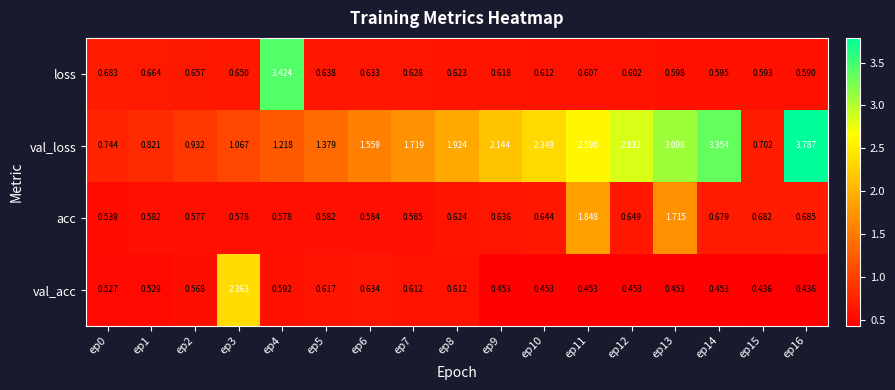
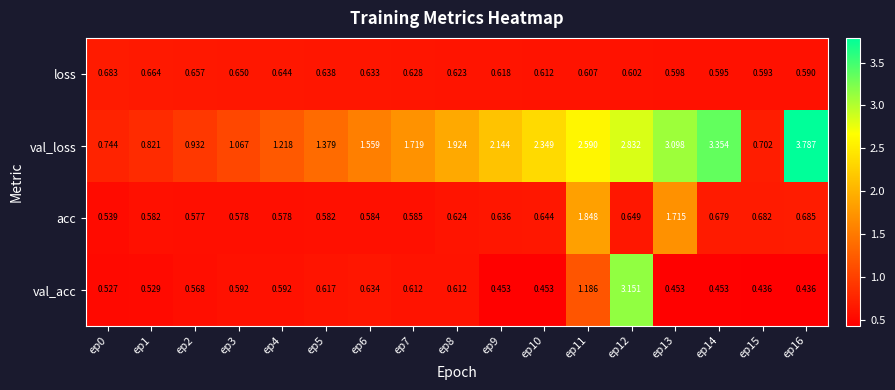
loss, ep4: 3.424 -> 0.644
val_acc, ep3: 2.363 -> 0.592
val_acc, ep11: 0.453 -> 1.186
val_acc, ep12: 0.453 -> 3.151
